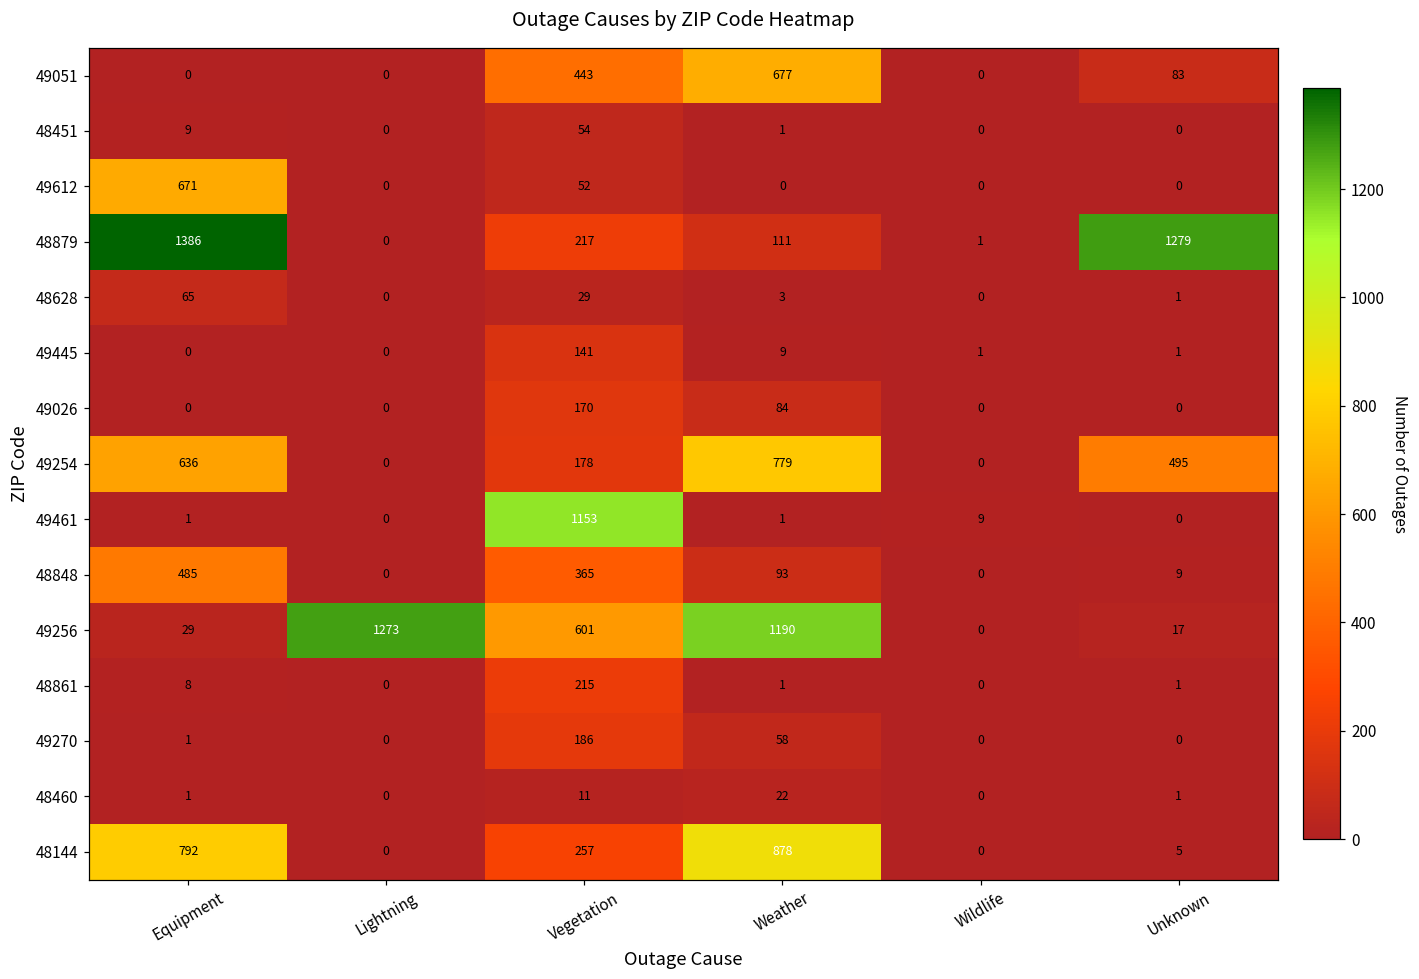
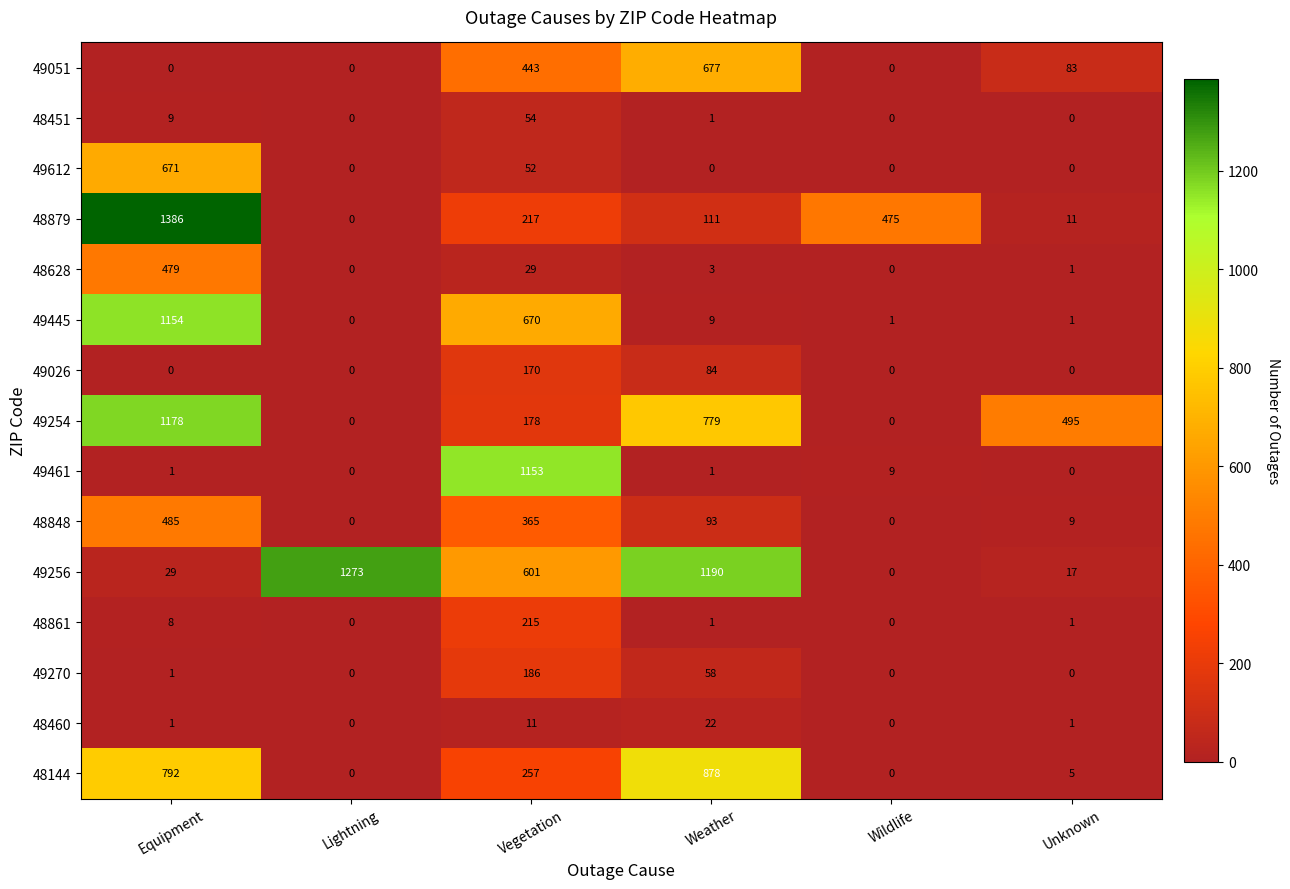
48879, Wildlife: 1 -> 475
48879, Unknown: 1279 -> 11
48628, Equipment: 65 -> 479
49445, Equipment: 0 -> 1154
49445, Vegetation: 141 -> 670
49254, Equipment: 636 -> 1178
